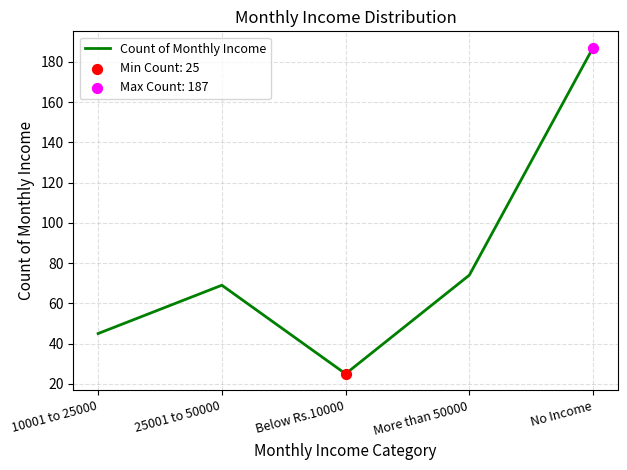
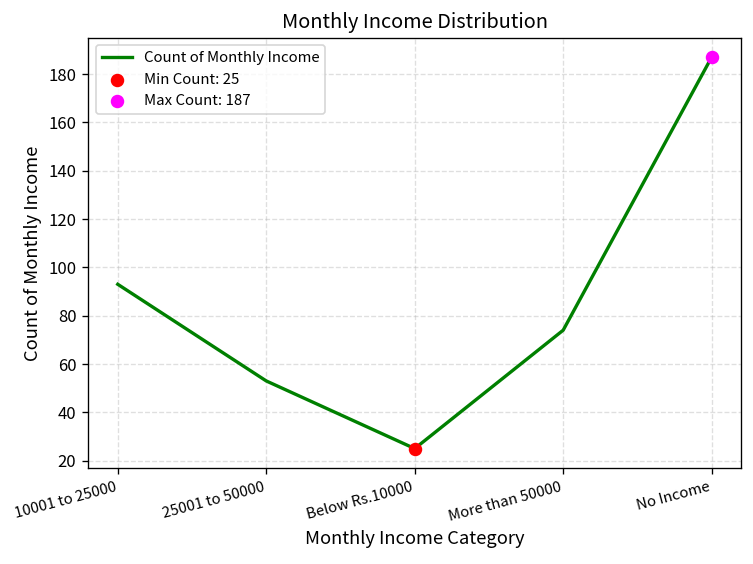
Count of Monthly Income, 10001 to 25000: 45 -> 93
Count of Monthly Income, 25001 to 50000: 69 -> 53
